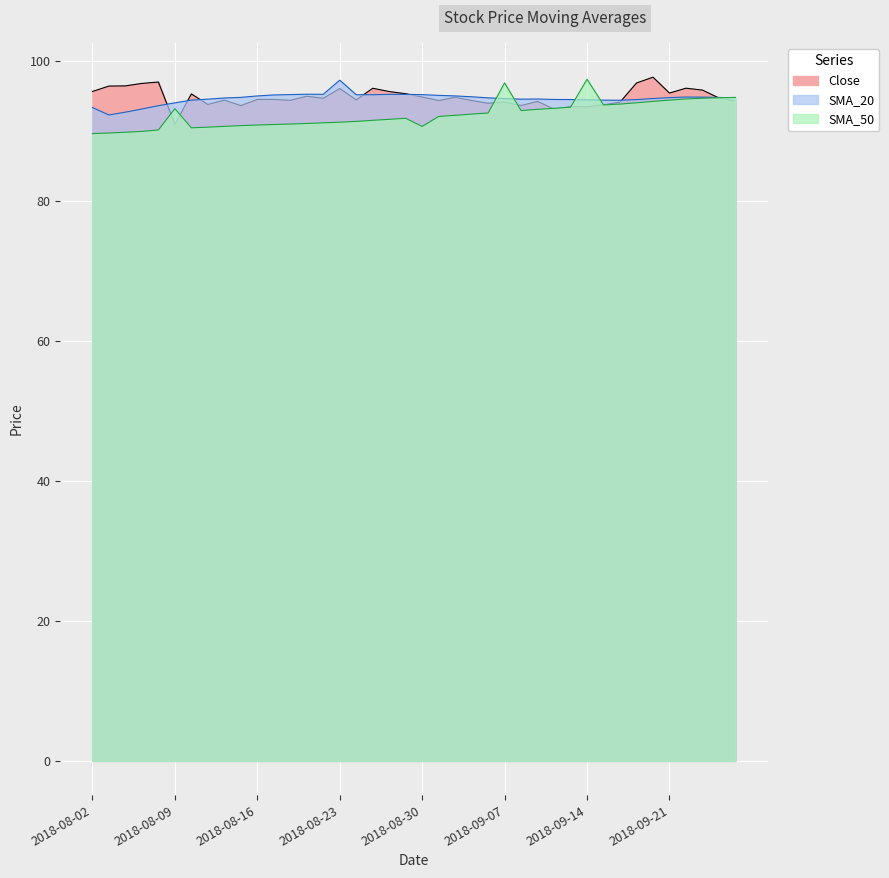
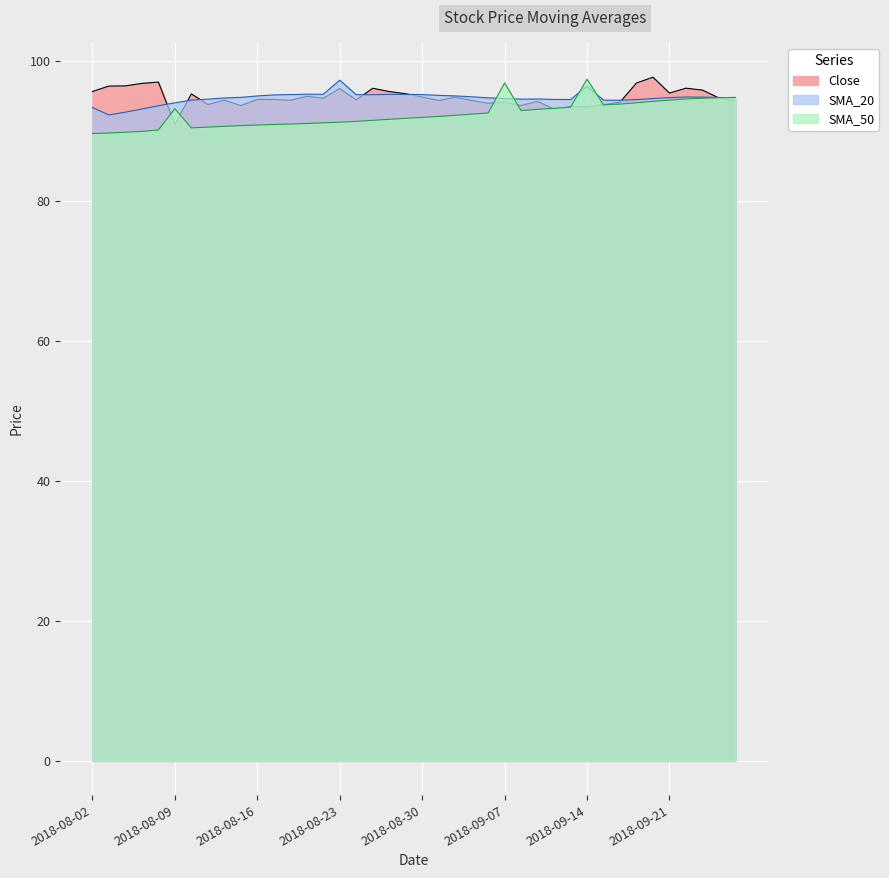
SMA_50, 2018-08-30: 91 -> 92
SMA_20, 2018-09-14: 95 -> 96
